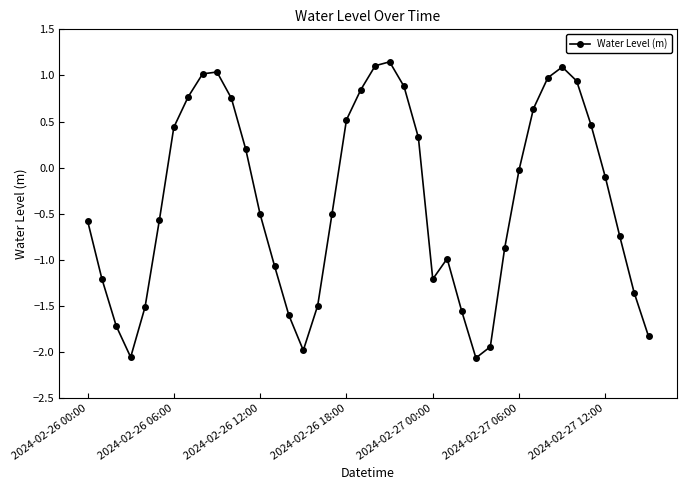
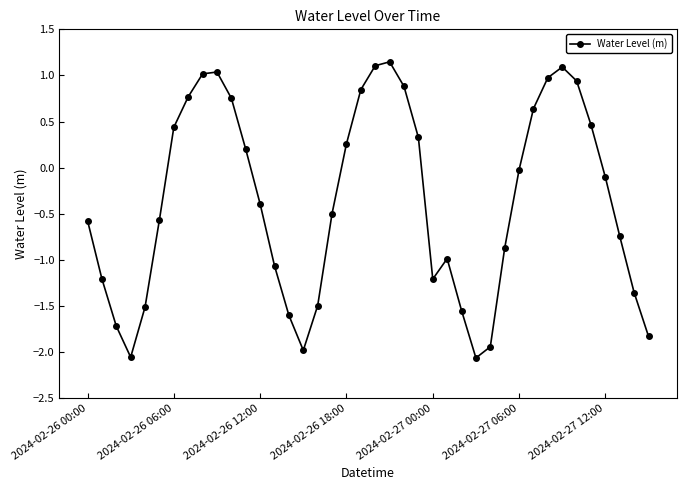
2024-02-26 12:00: -0.5 -> -0.4
2024-02-26 18:00: 0.5 -> 0.3
